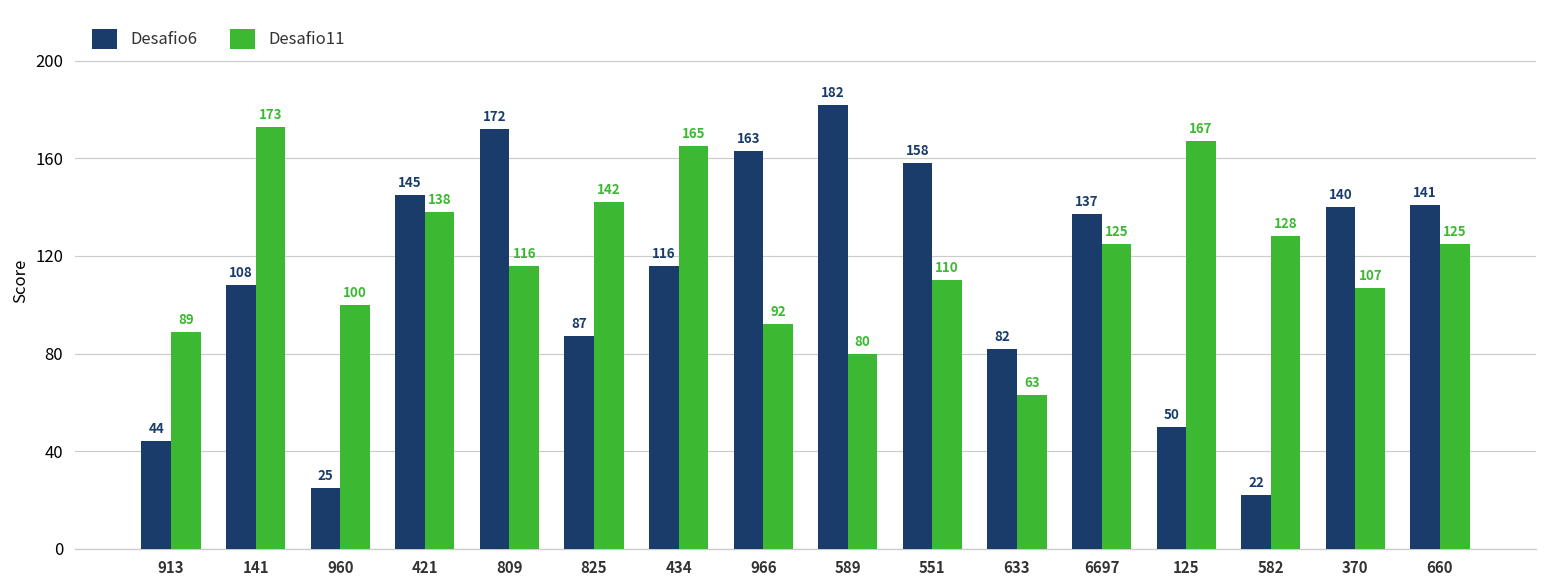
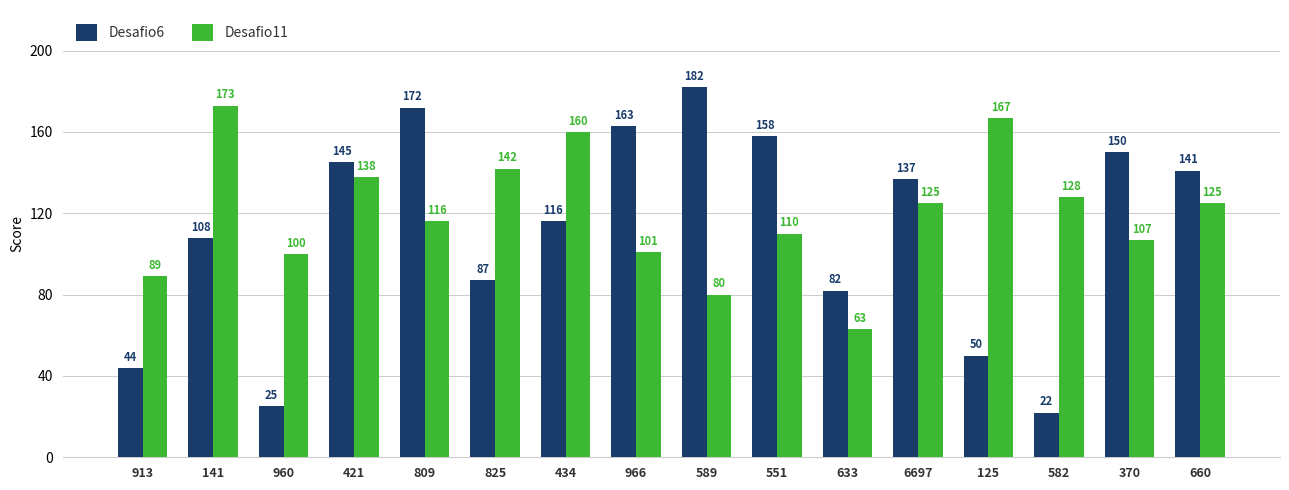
Desafio11, 434: 165 -> 160
Desafio11, 966: 92 -> 101
Desafio6, 370: 140 -> 150
